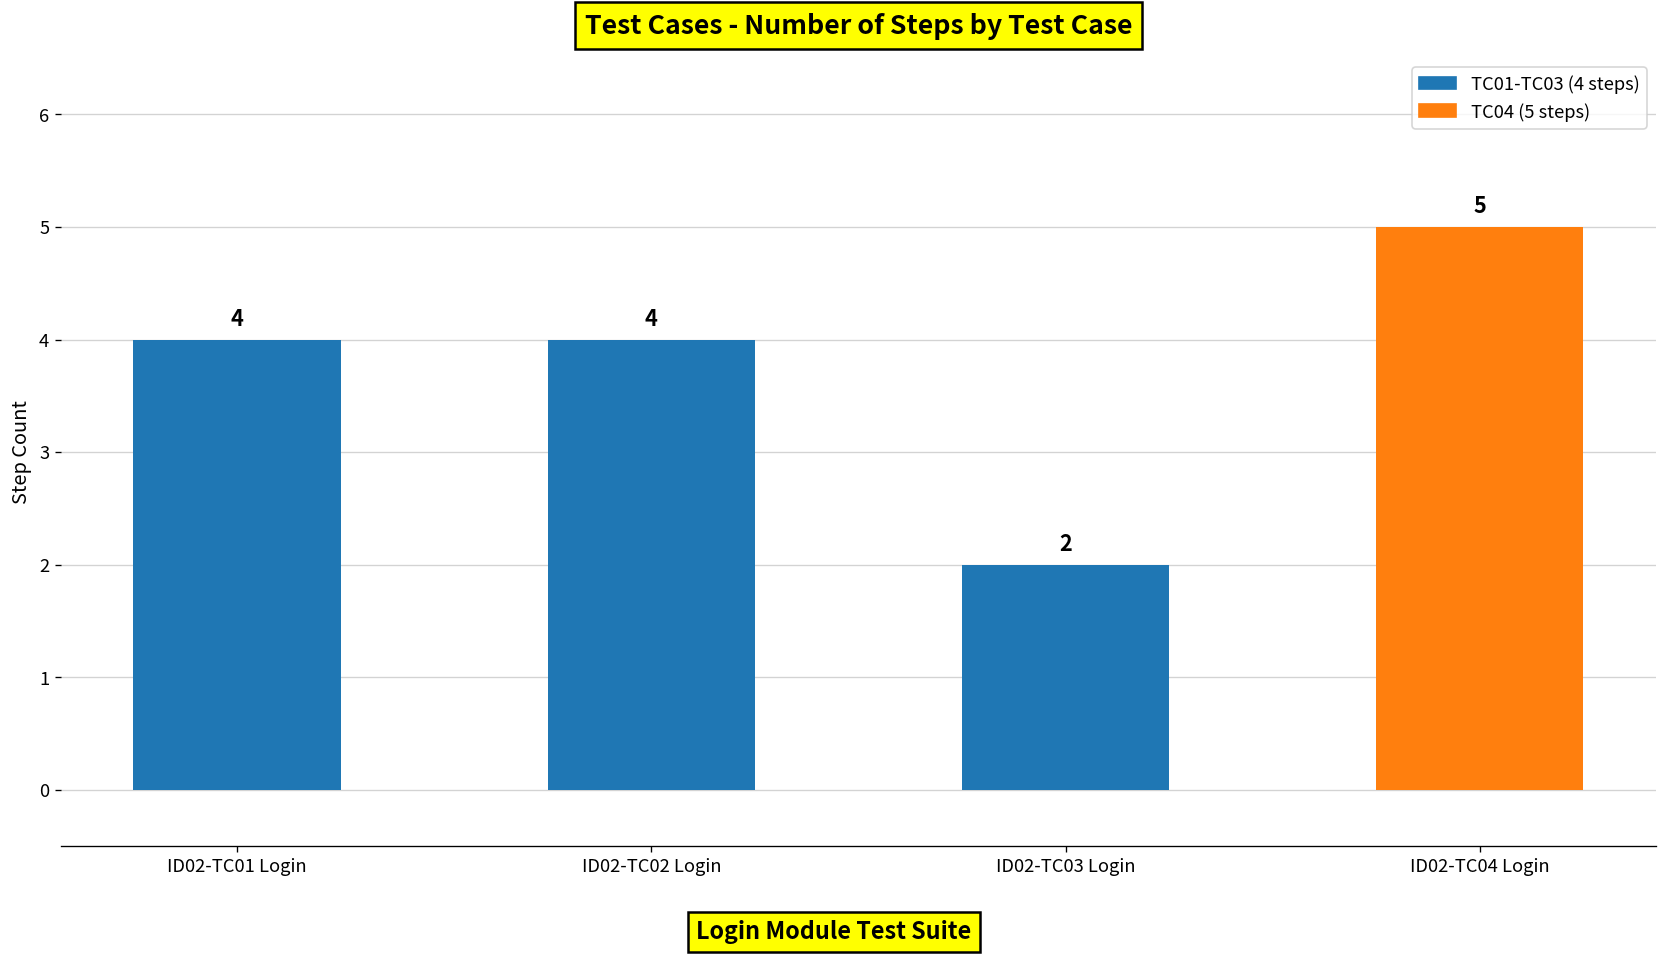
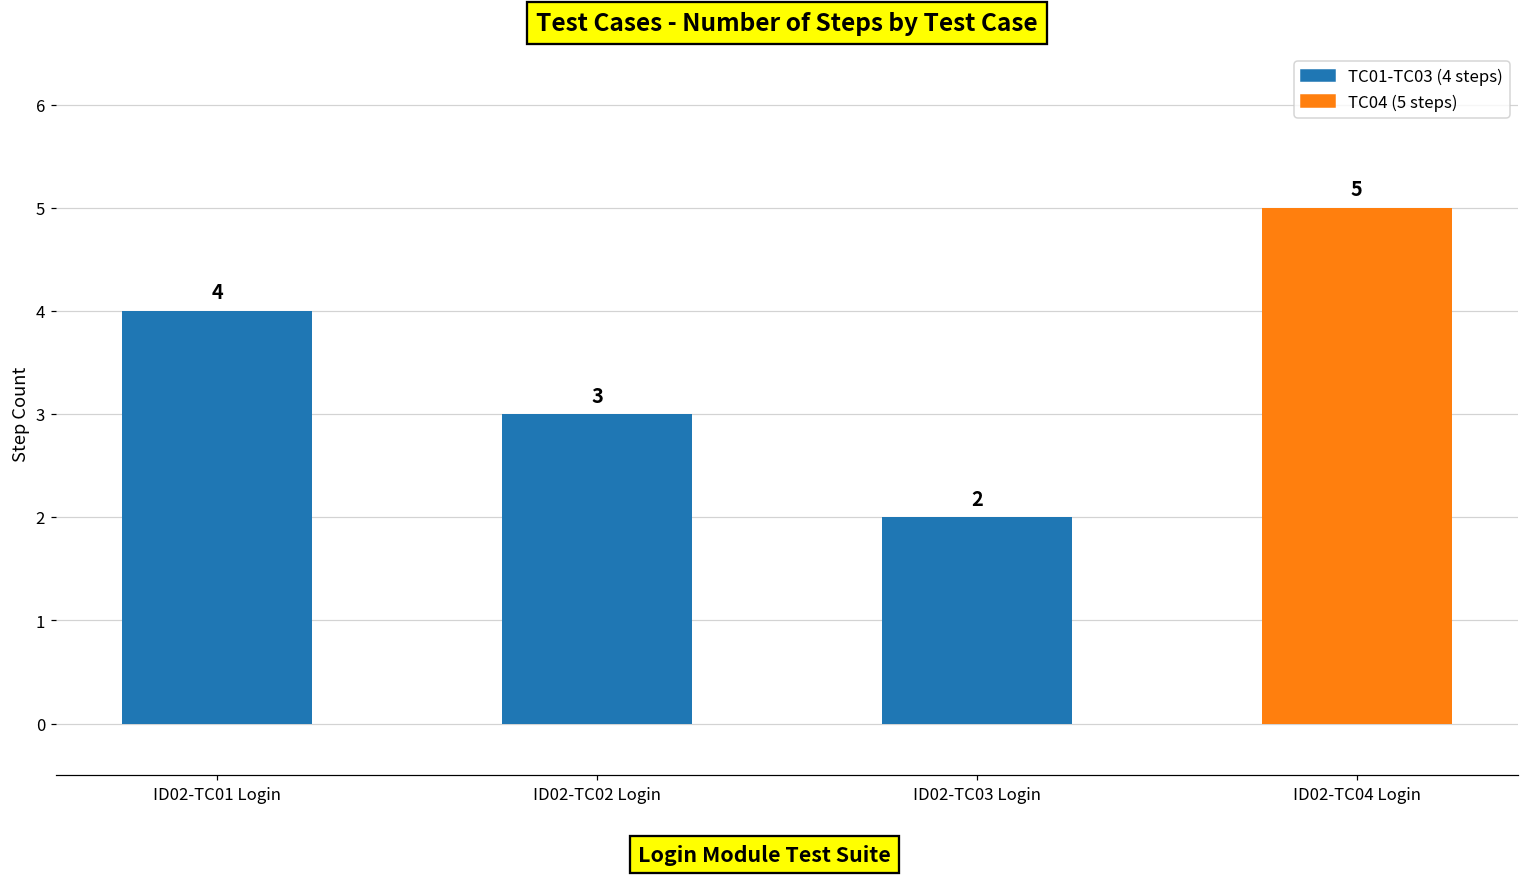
ID02-TC02 Login: 4 -> 3
